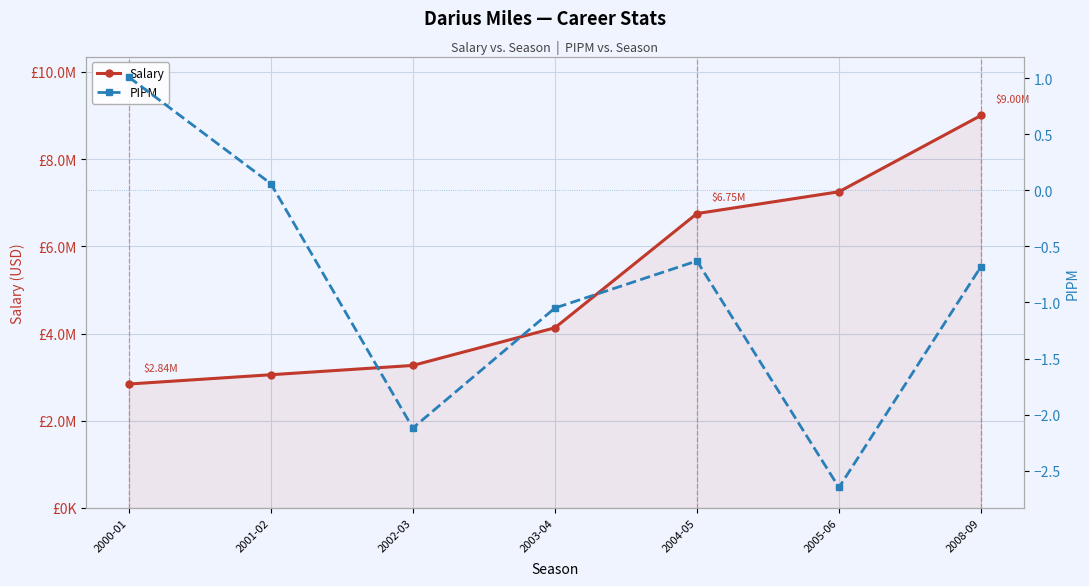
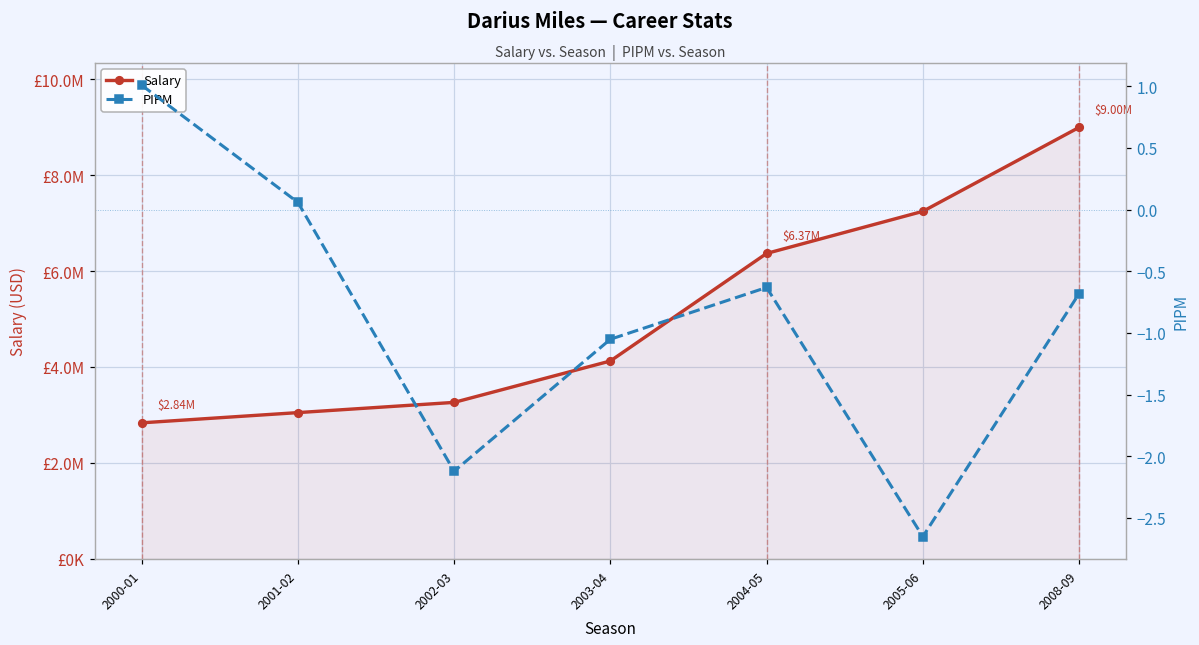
Salary, 2004-05: $6.75M -> $6.37M
